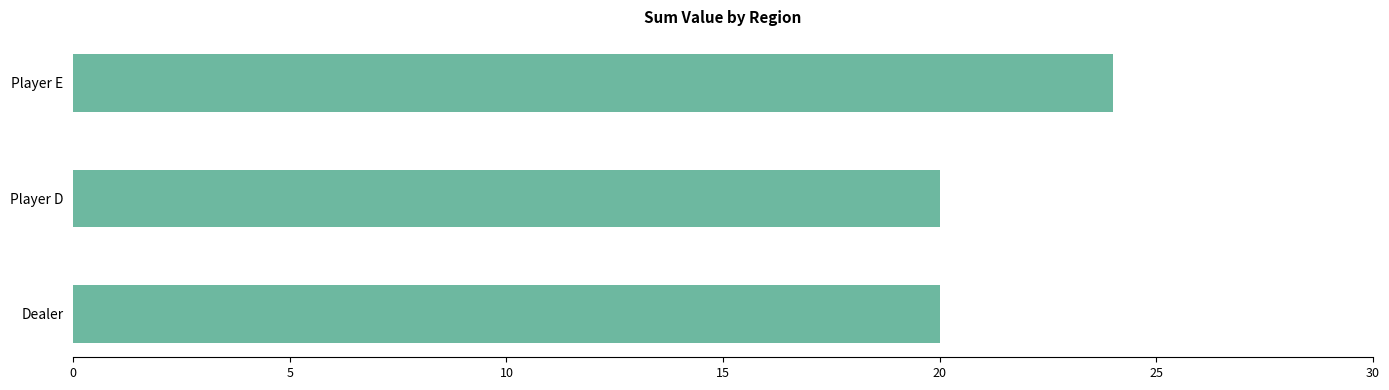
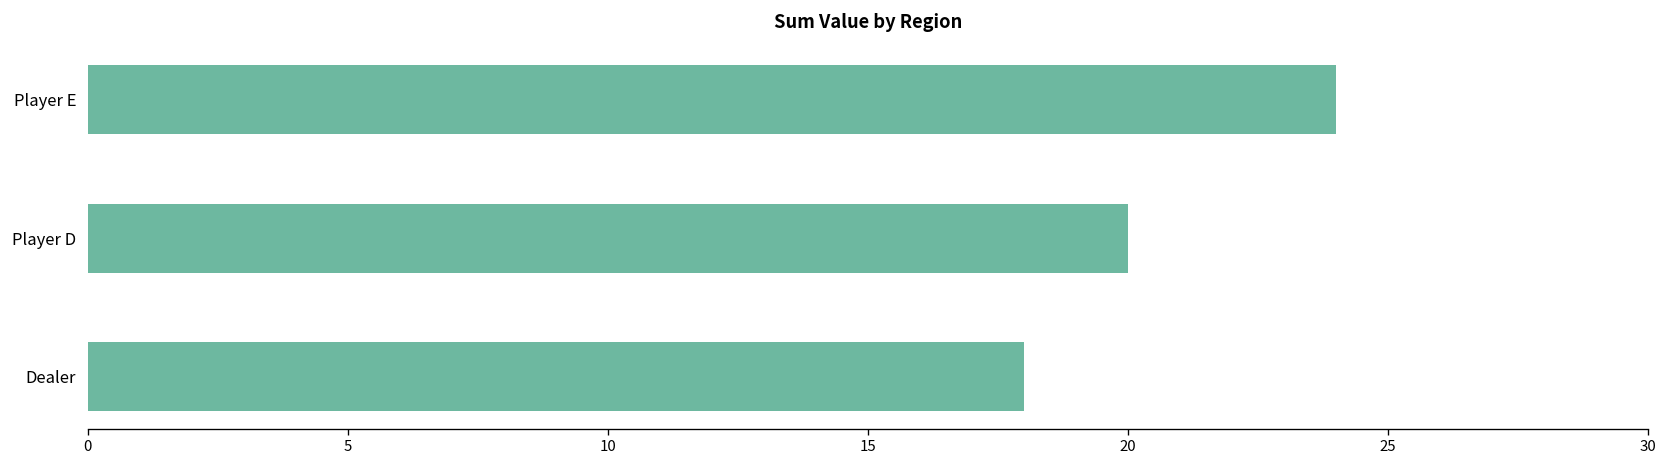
Dealer: 20 -> 18
